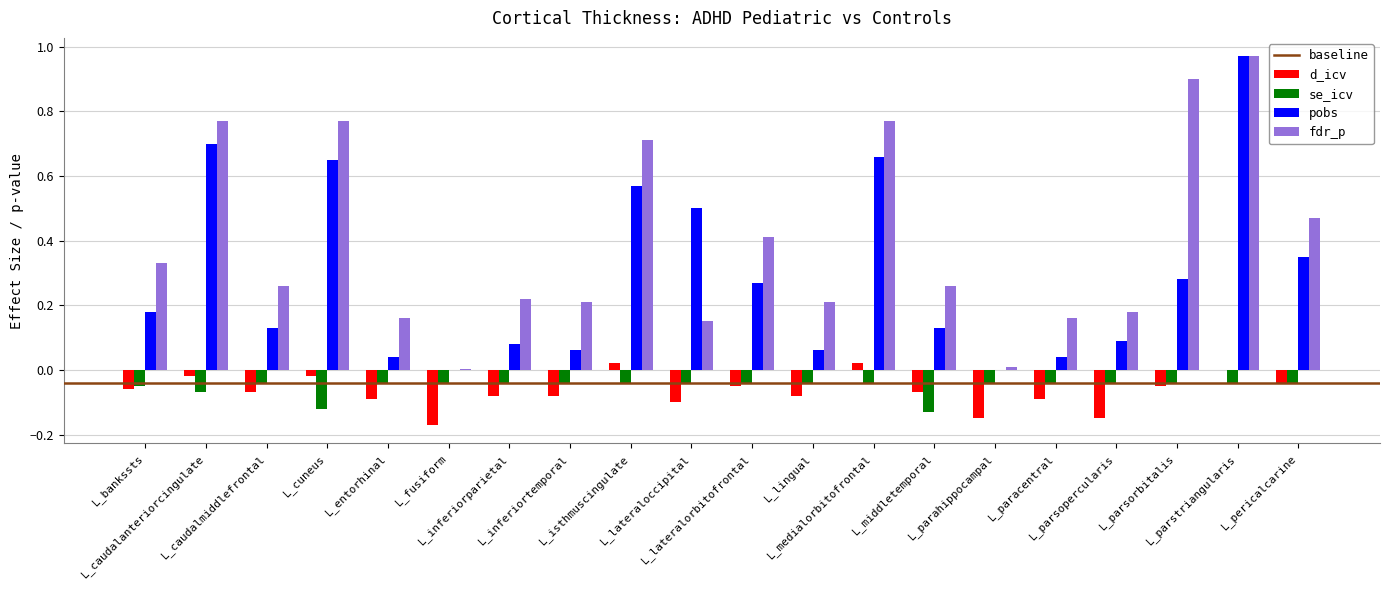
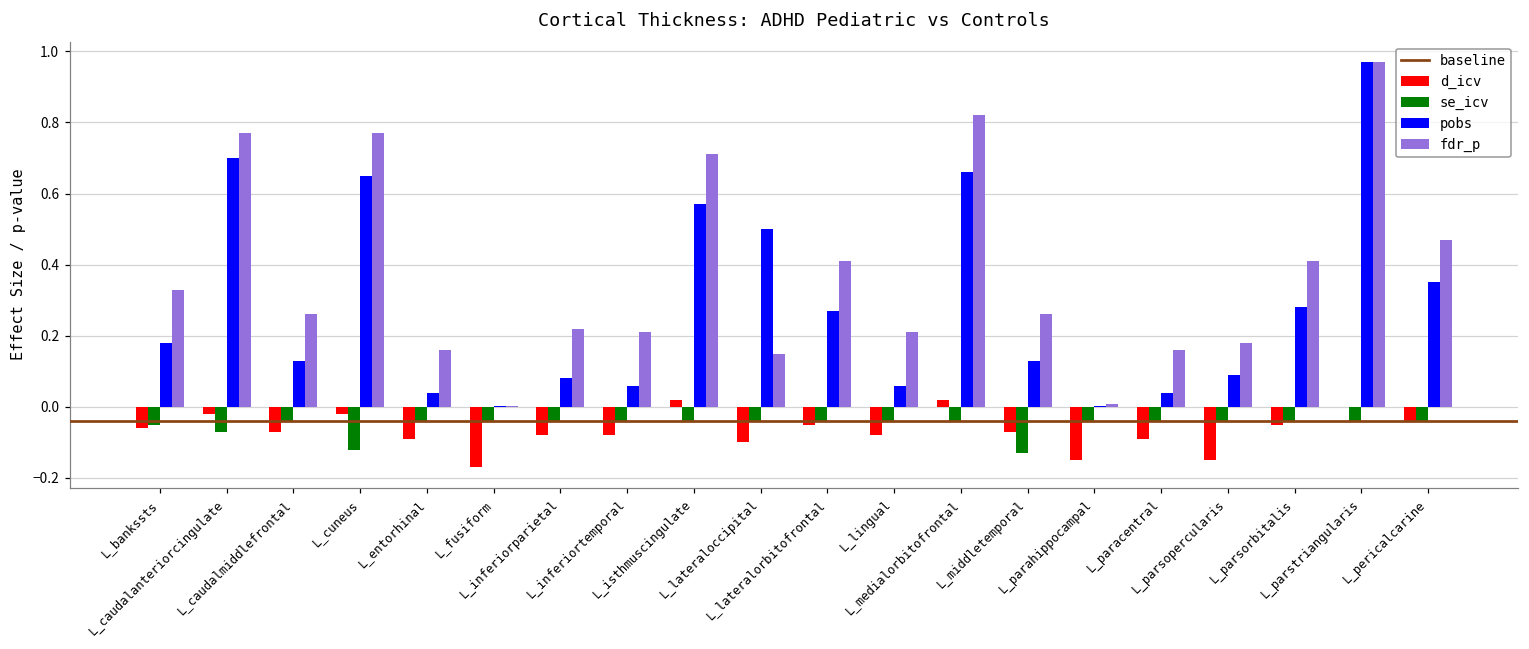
fdr_p, L_medialorbitofrontal: 0.77 -> 0.82
fdr_p, L_parsorbitalis: 0.90 -> 0.41
